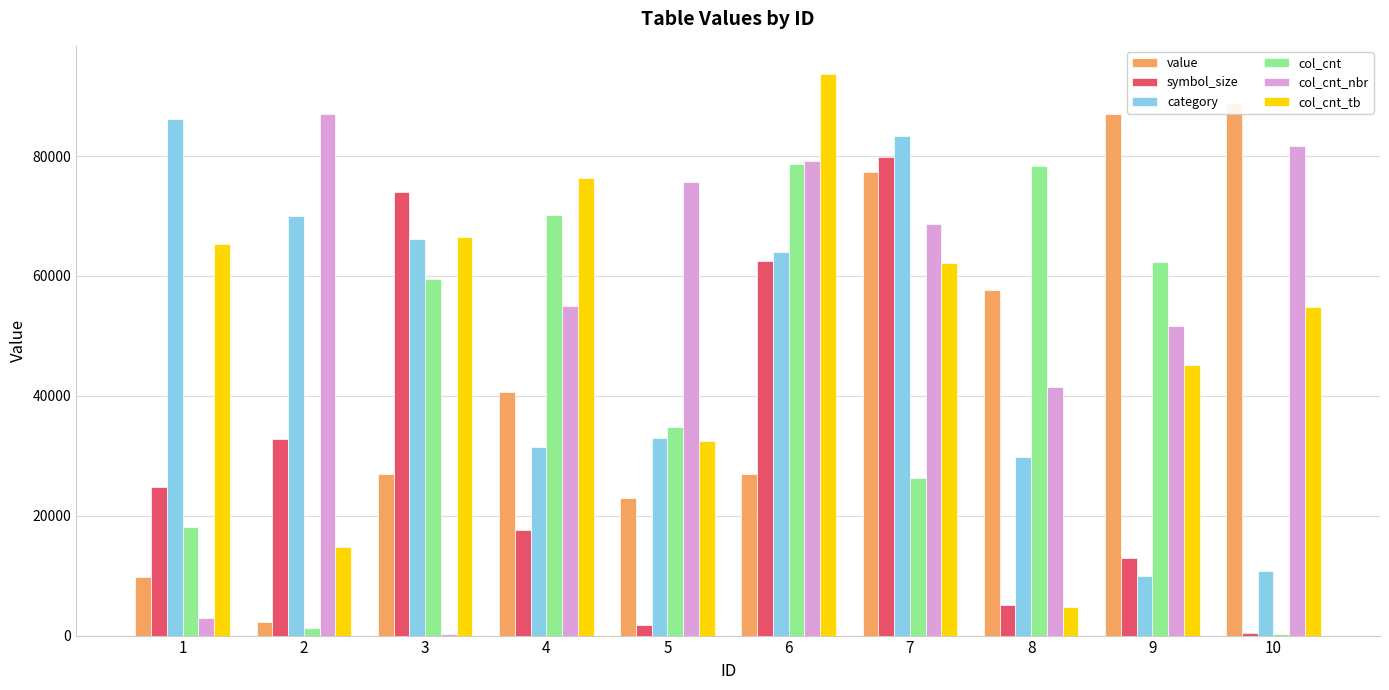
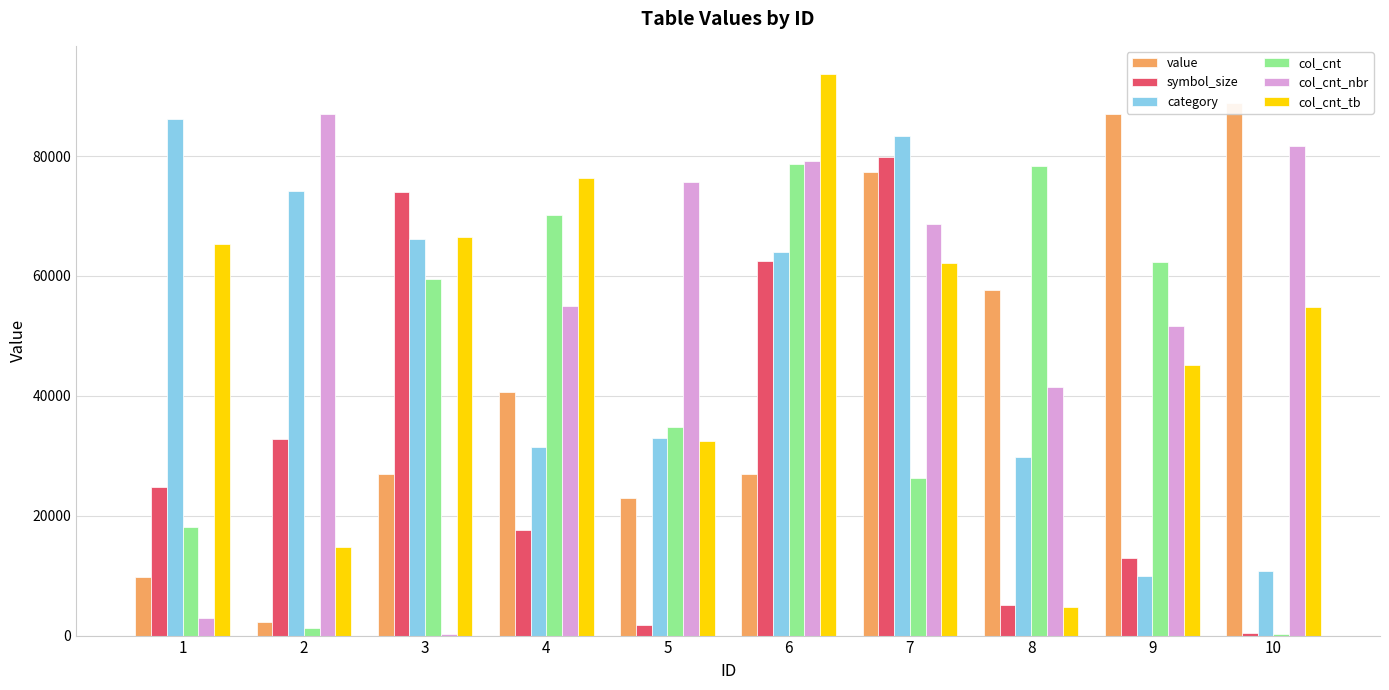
category, 2: 70000 -> 74000
